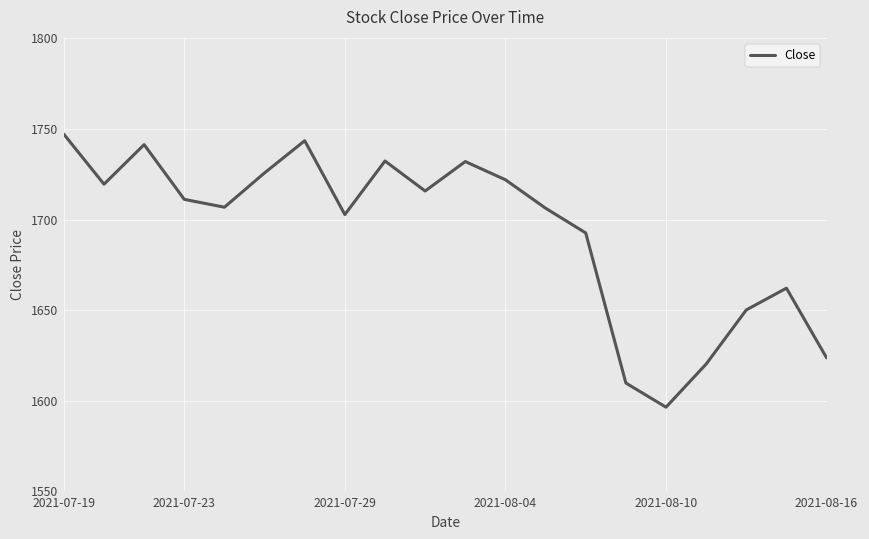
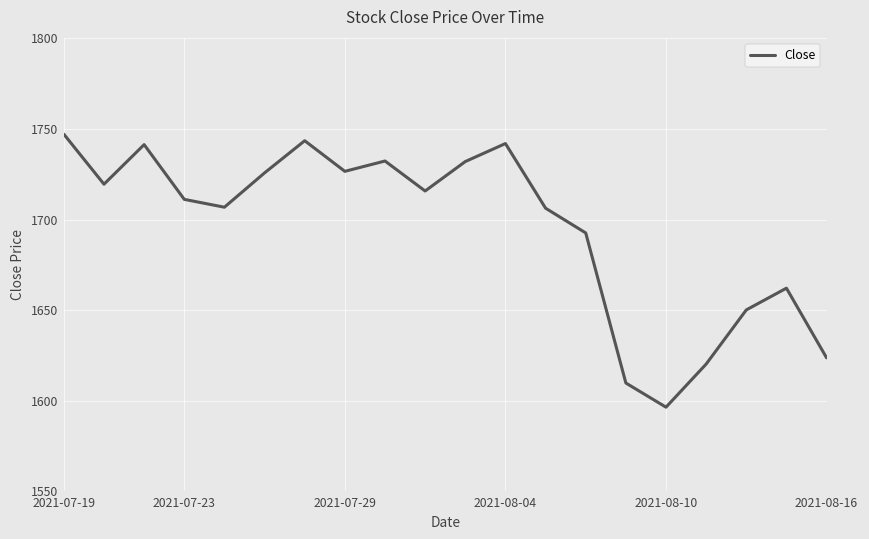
2021-07-29: 1703 -> 1727
2021-08-04: 1722 -> 1742
